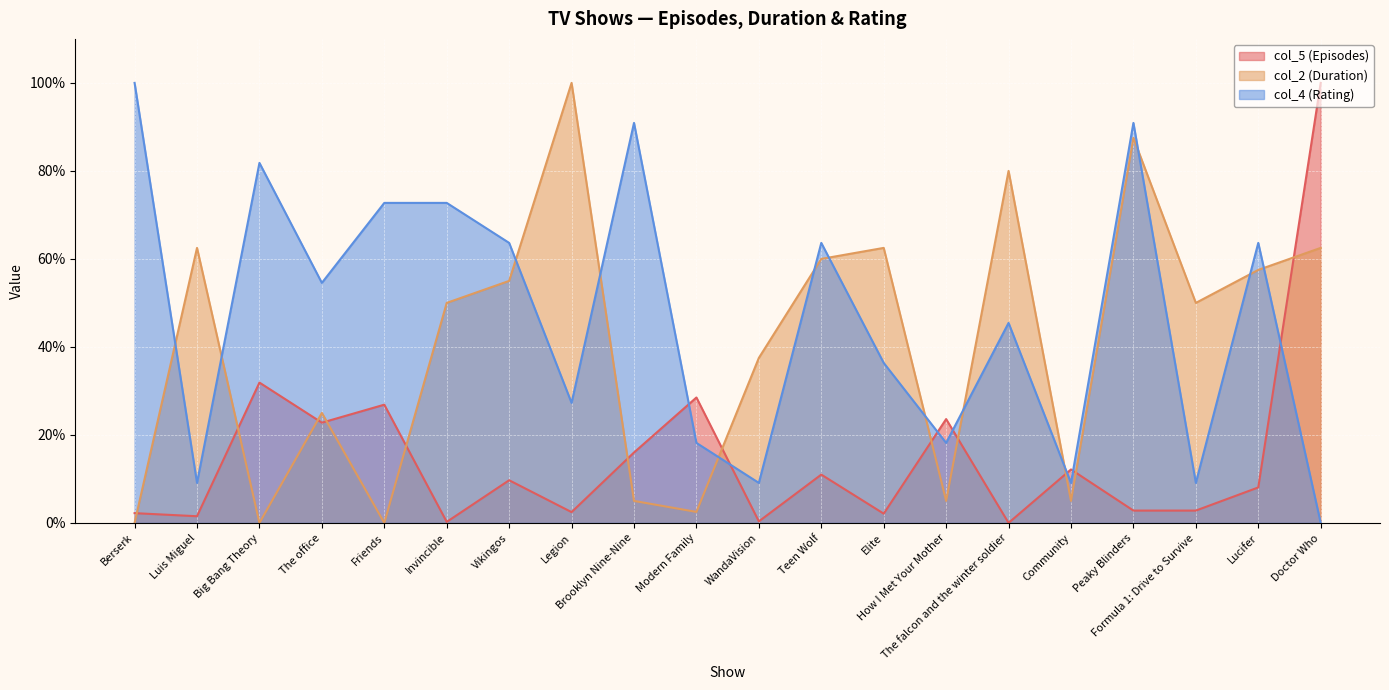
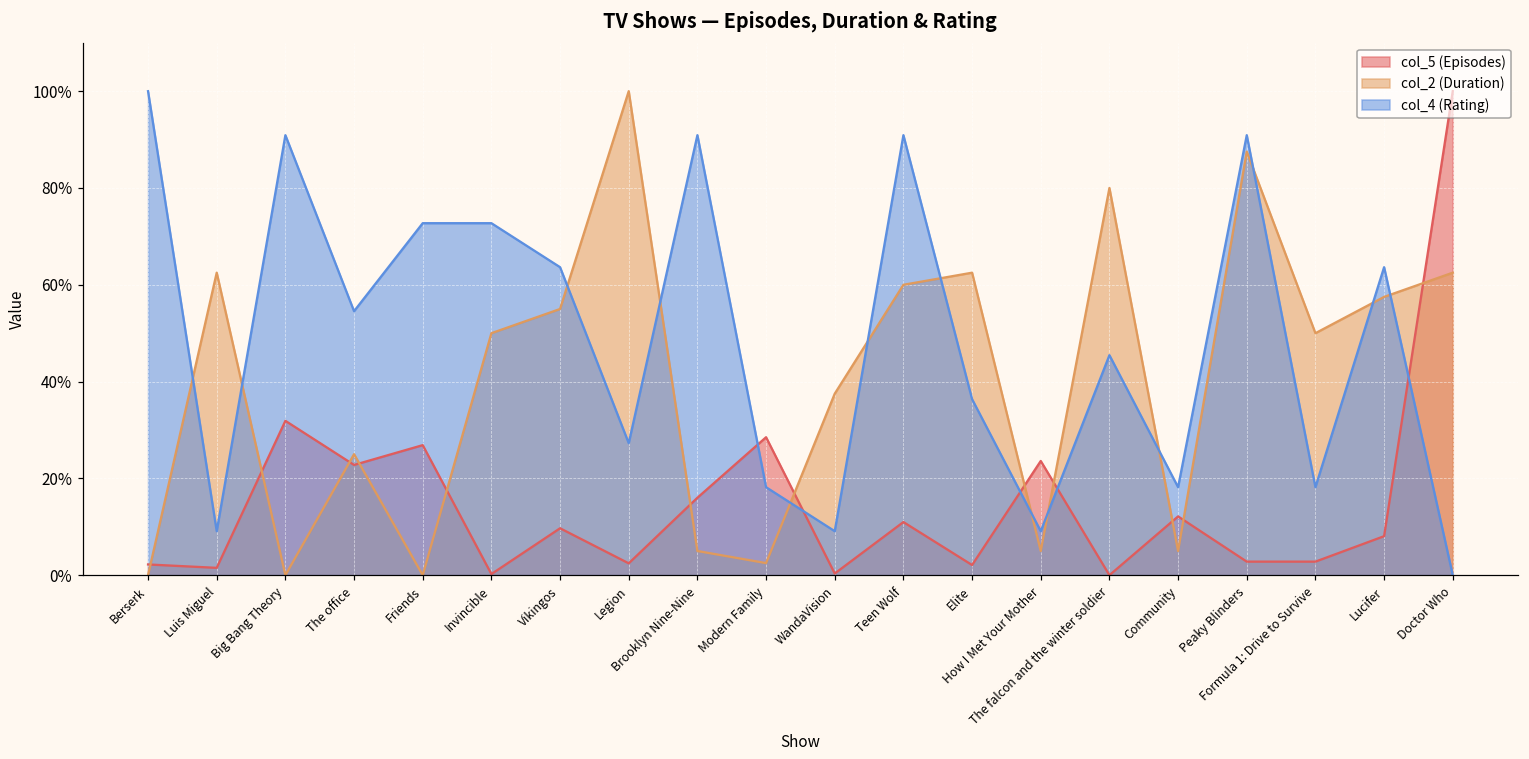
col_4 (Rating), Big Bang Theory: 82% -> 91%
col_4 (Rating), Teen Wolf: 64% -> 91%
col_4 (Rating), How I Met Your Mother: 18% -> 9%
col_4 (Rating), Community: 9% -> 18%
col_4 (Rating), Formula 1: Drive to Survive: 9% -> 18%
